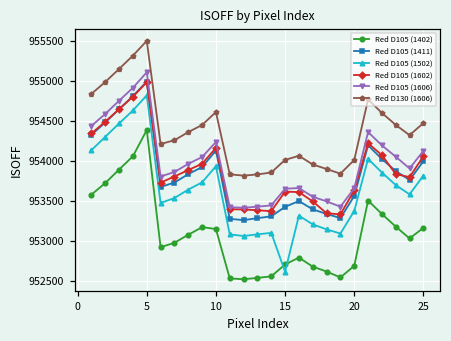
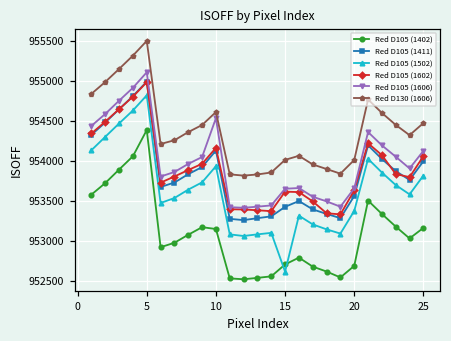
Red D105 (1606), 10: 954200 -> 954500
